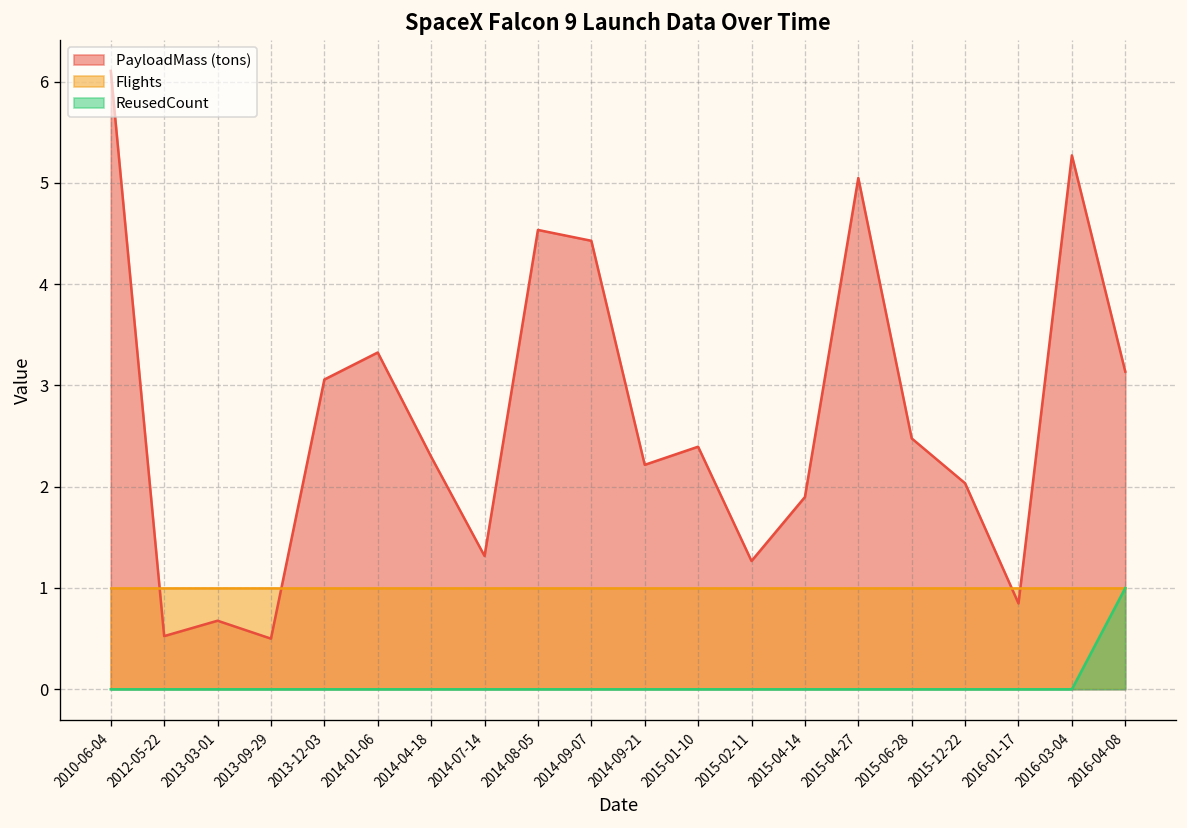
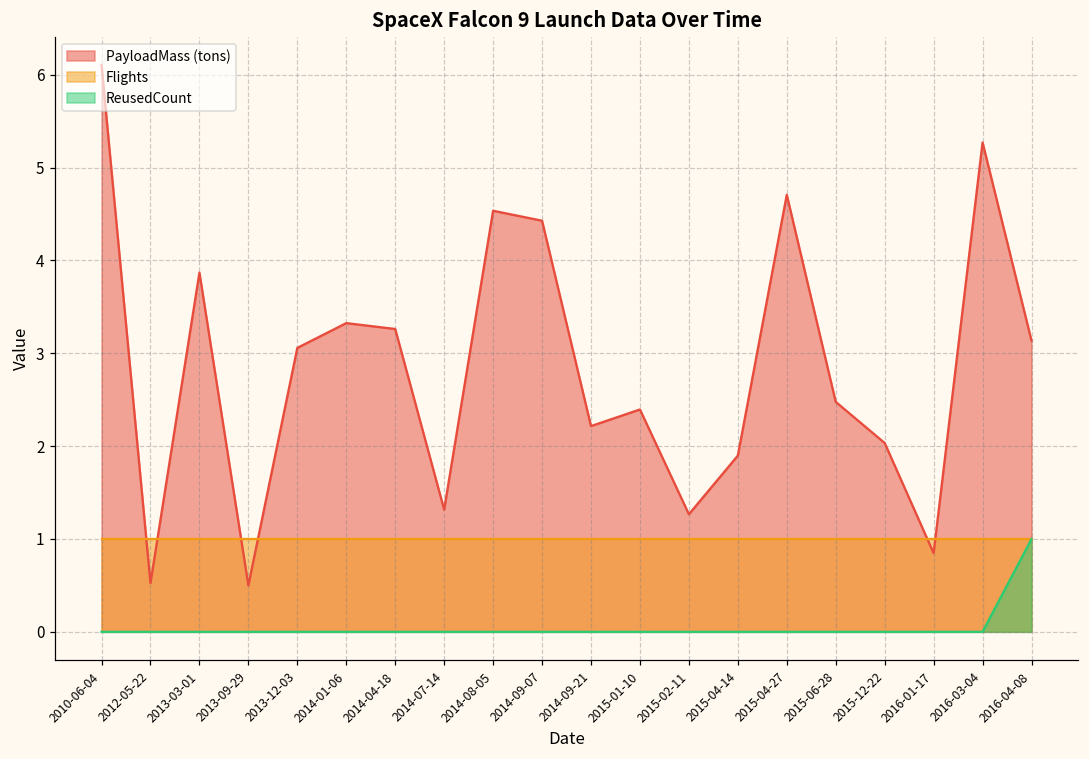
PayloadMass (tons), 2013-03-01: 0.7 -> 3.9
PayloadMass (tons), 2014-04-18: 2.3 -> 3.3
PayloadMass (tons), 2015-04-27: 5.0 -> 4.7
